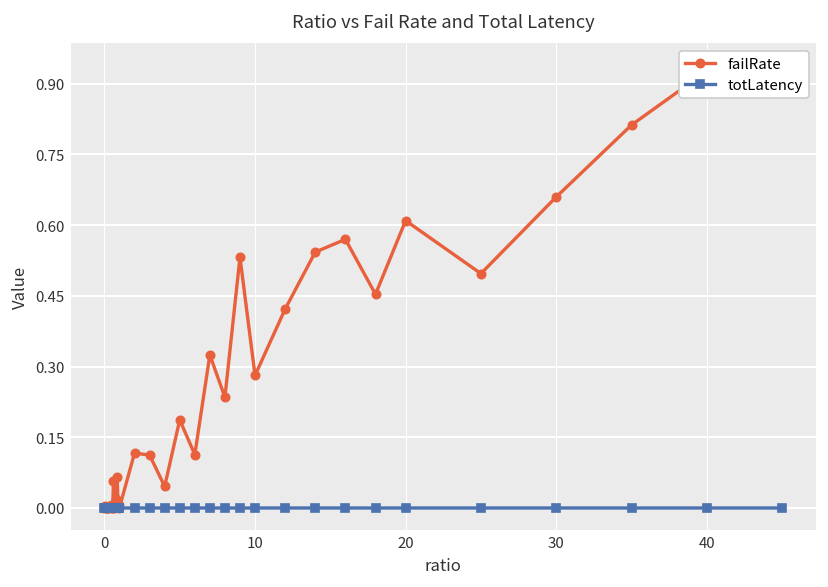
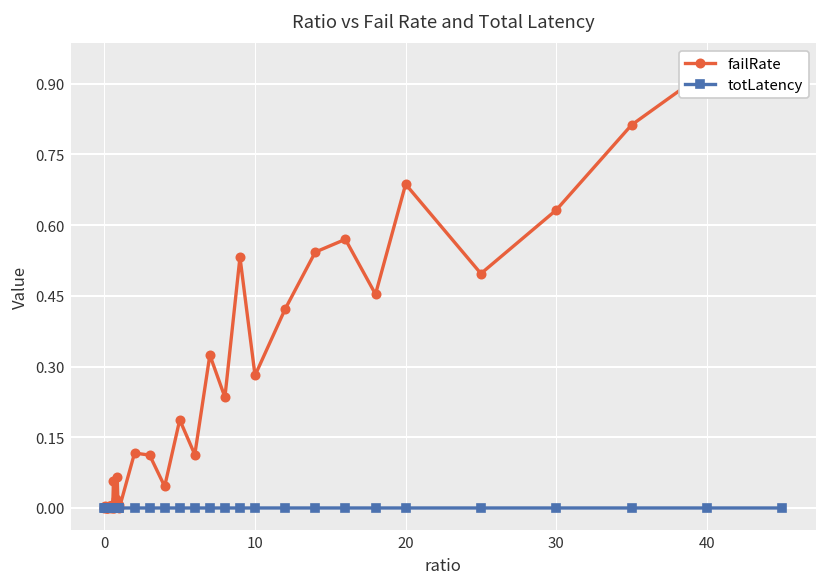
failRate, 20: 0.61 -> 0.69
failRate, 30: 0.66 -> 0.63
